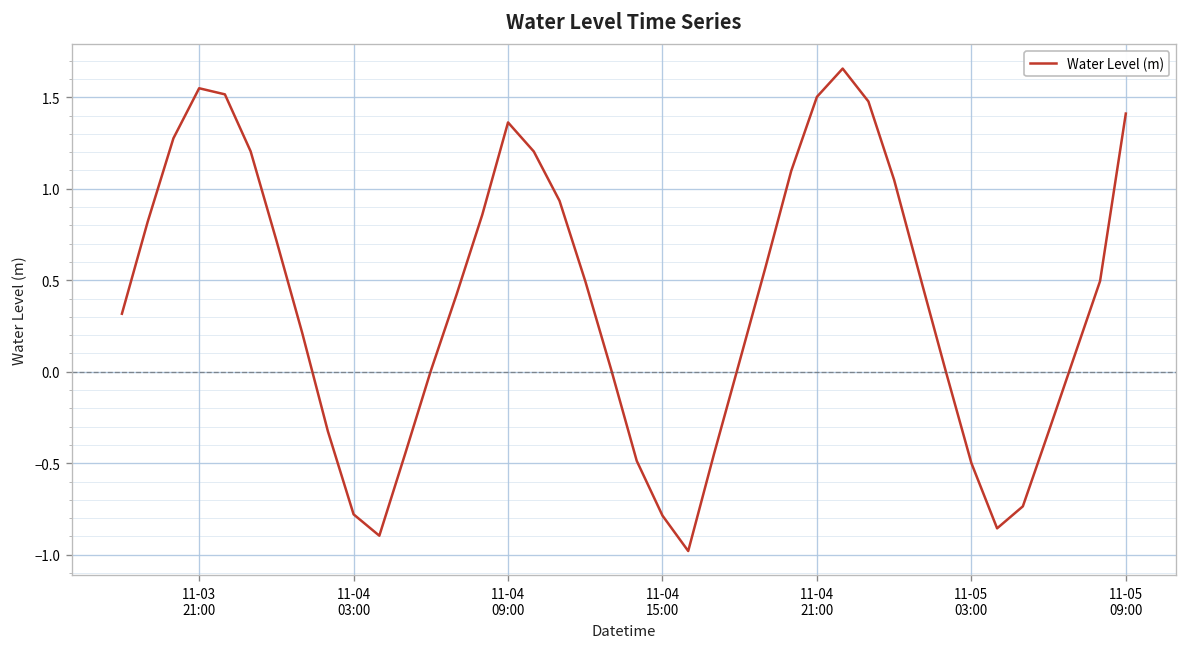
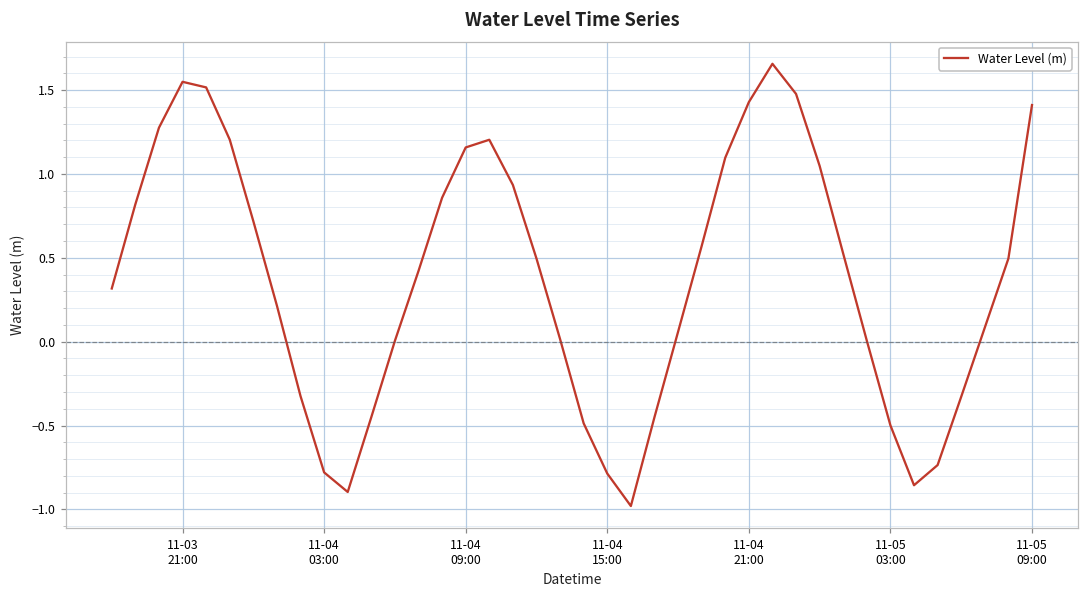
11-04 09:00: 1.36 -> 1.16
11-04 21:00: 1.50 -> 1.43
